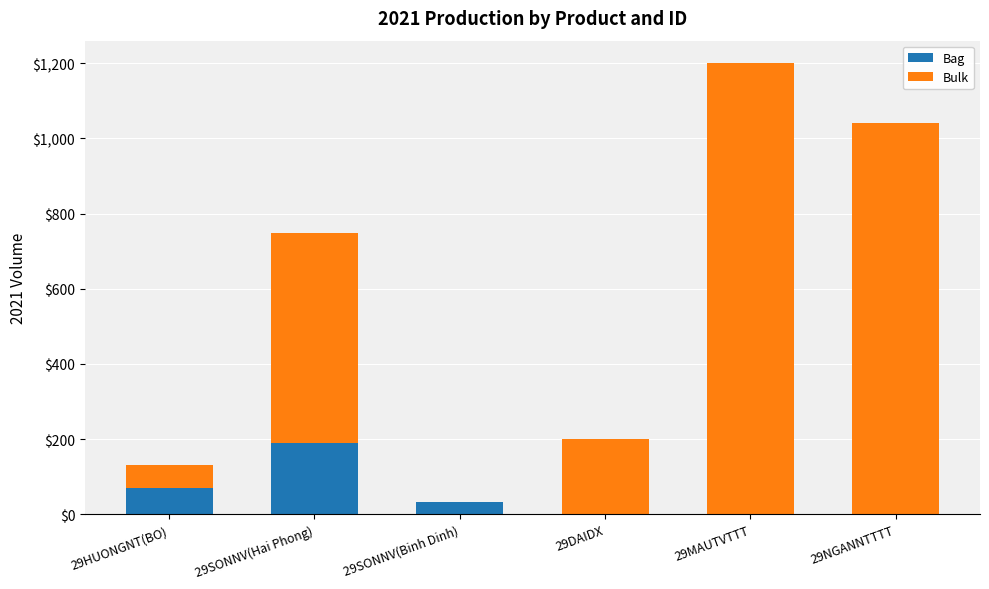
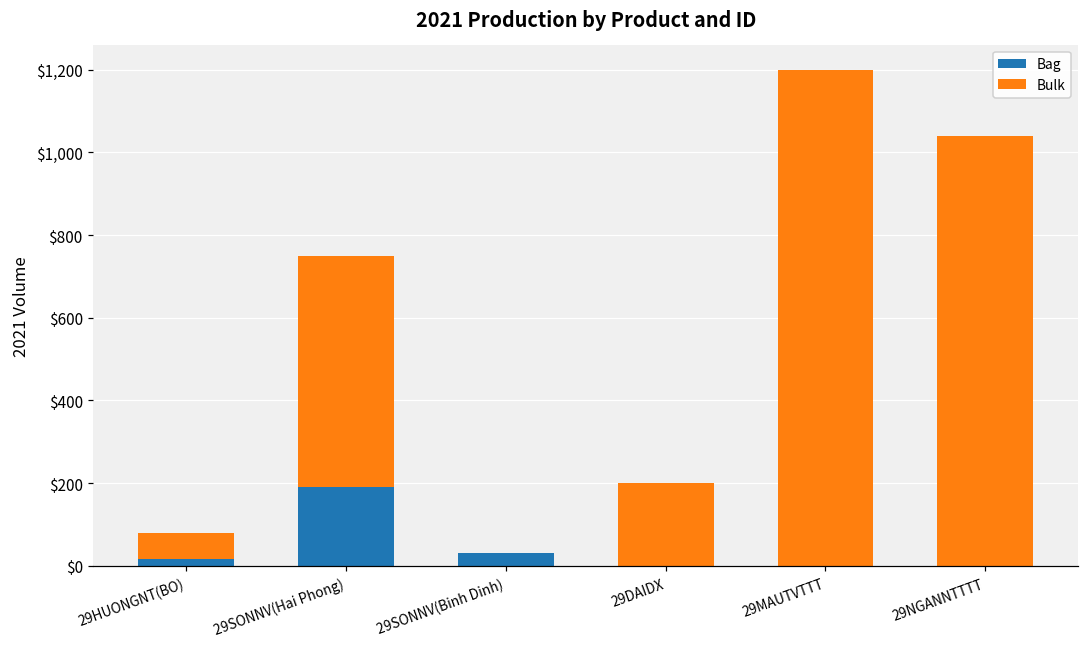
Bag, 29HUONGNT(BO): $70 -> $20
